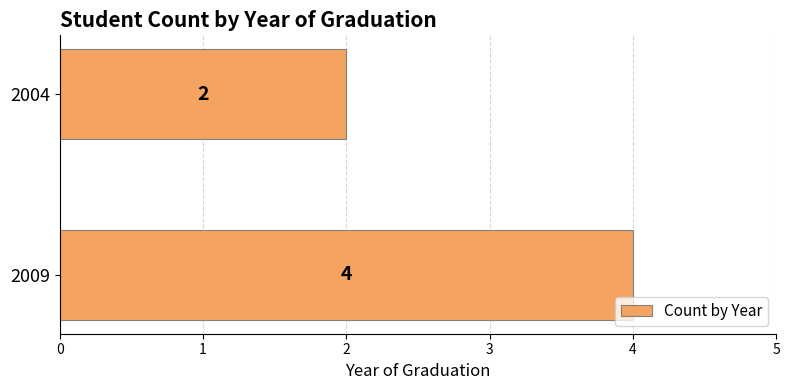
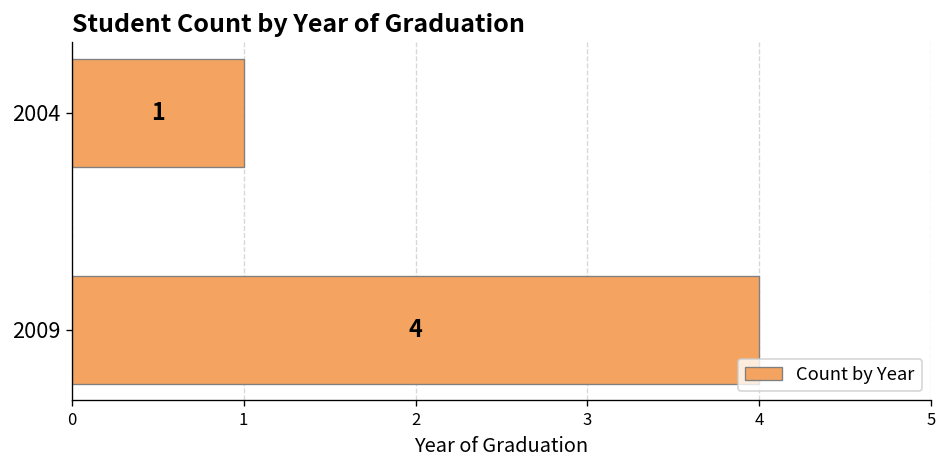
2004: 2 -> 1
